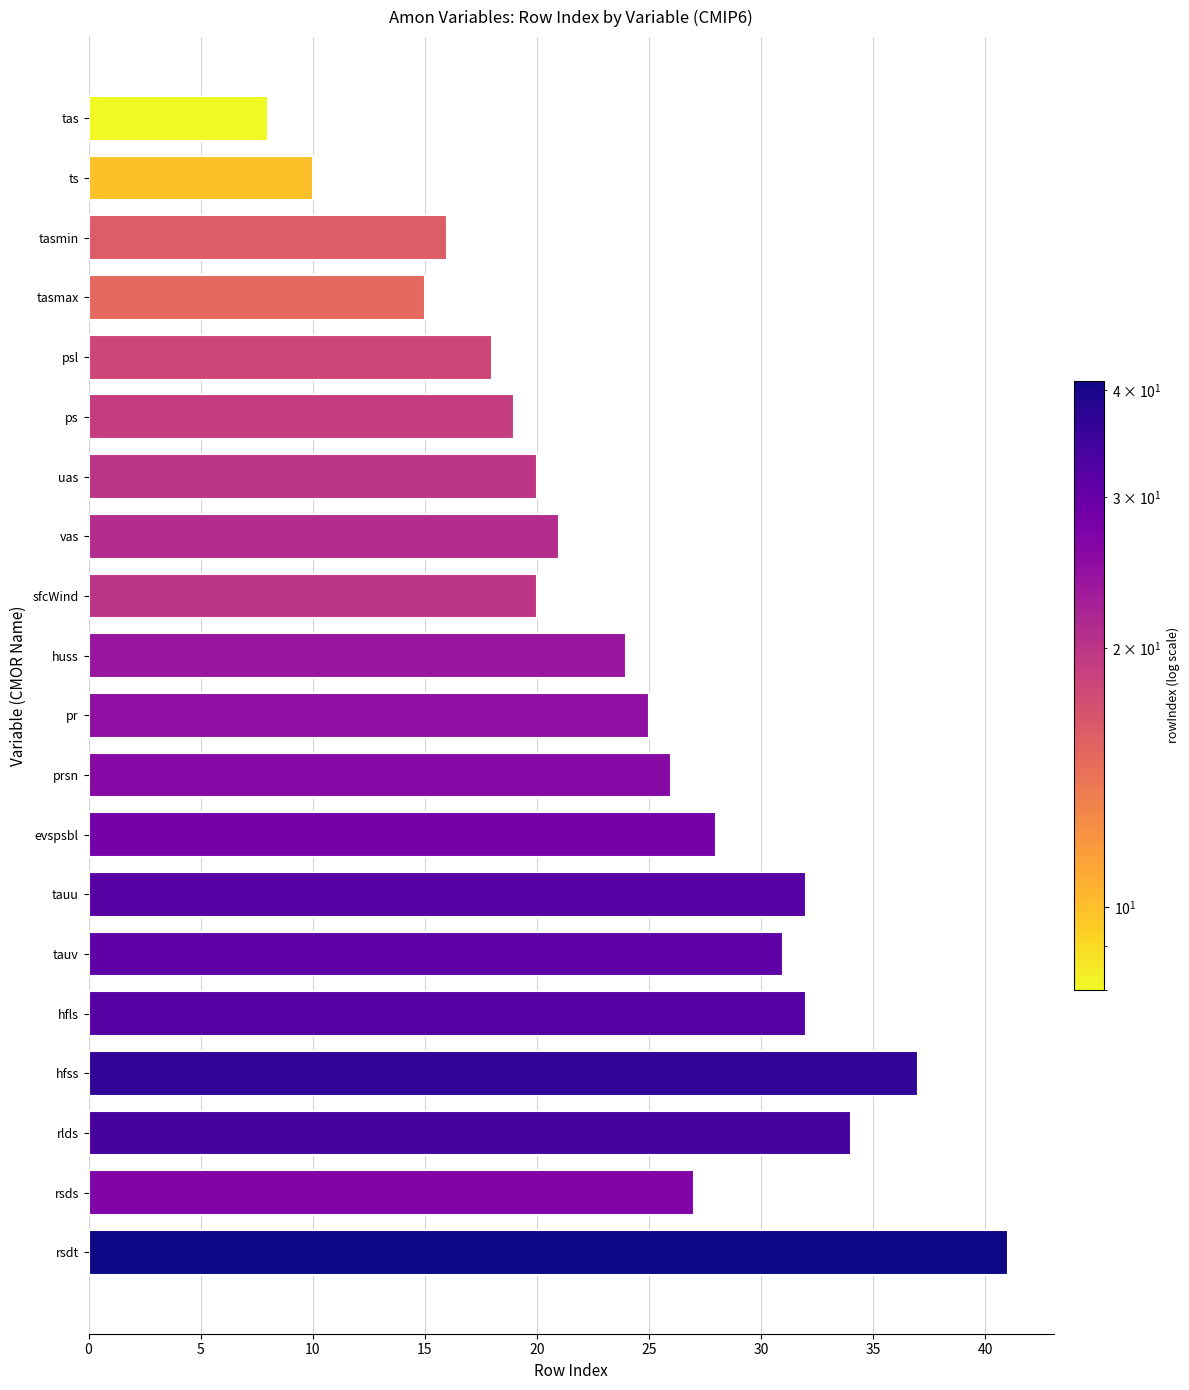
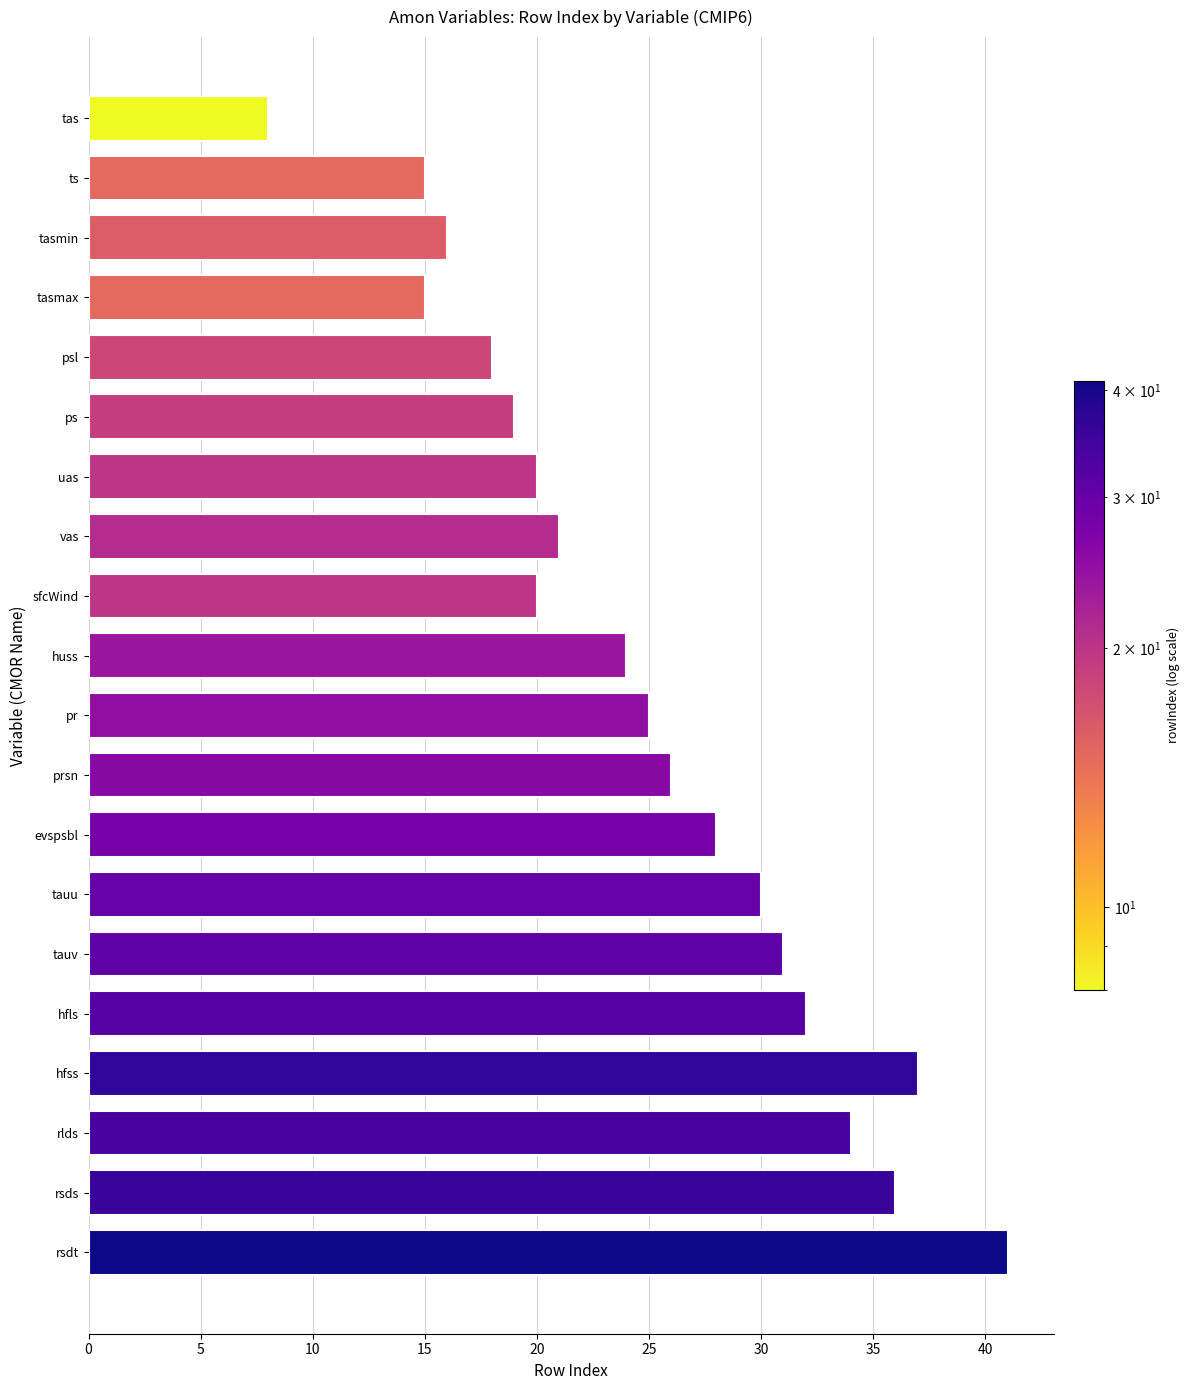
ts: 10 -> 15
tauu: 32 -> 30
rsds: 27 -> 36
